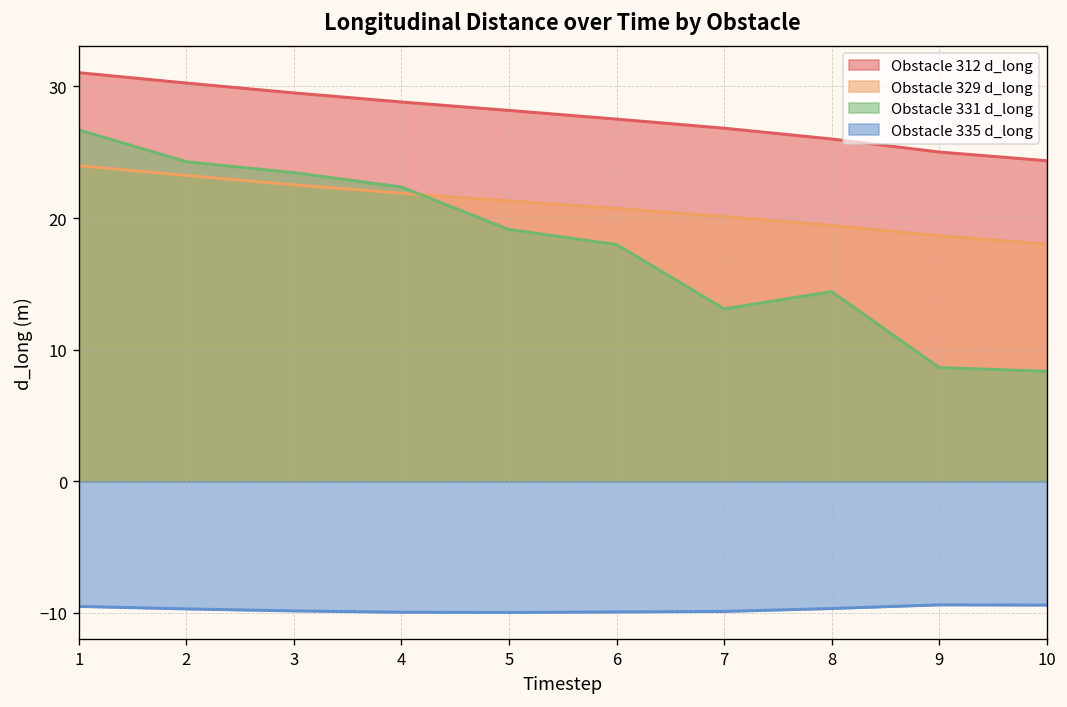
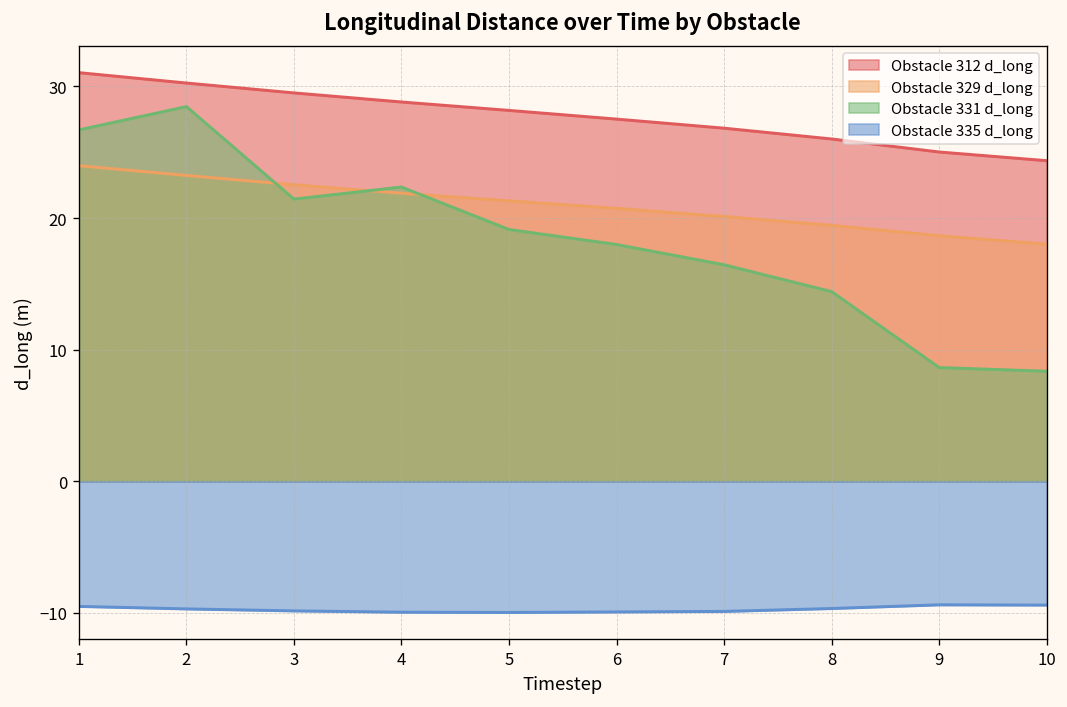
Obstacle 331 d_long, 2: 24.3 -> 28.5
Obstacle 331 d_long, 3: 23.5 -> 21.4
Obstacle 331 d_long, 7: 13.1 -> 16.5
